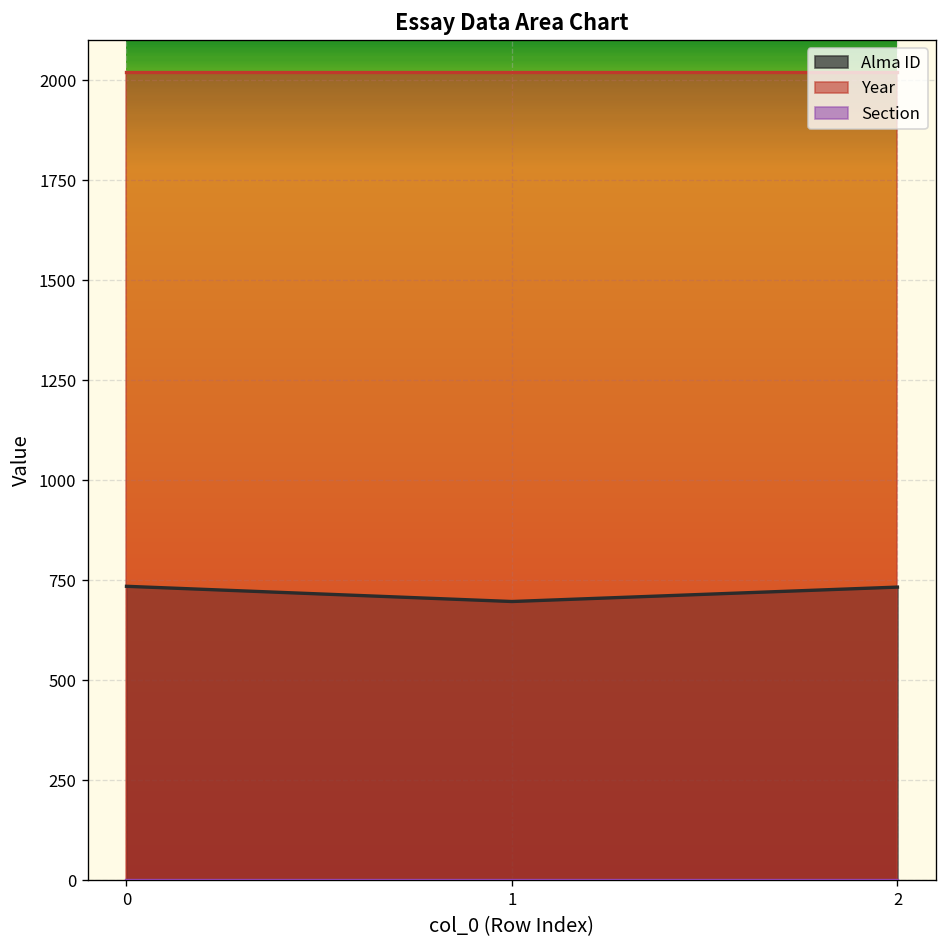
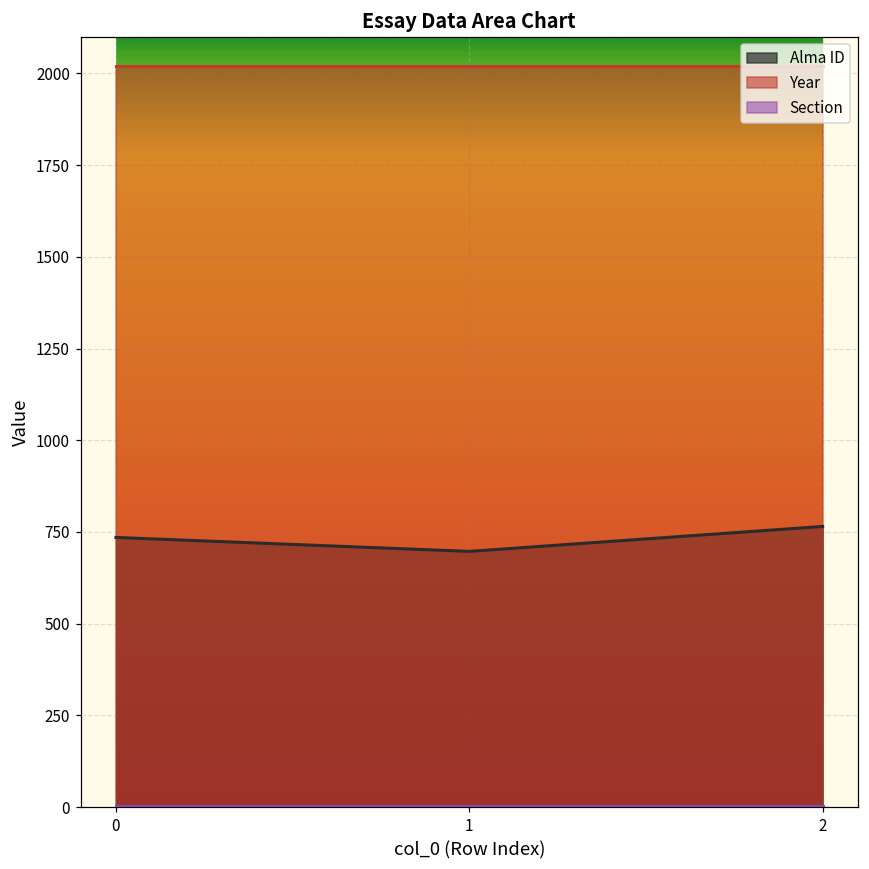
Alma ID, 2: 730 -> 770
